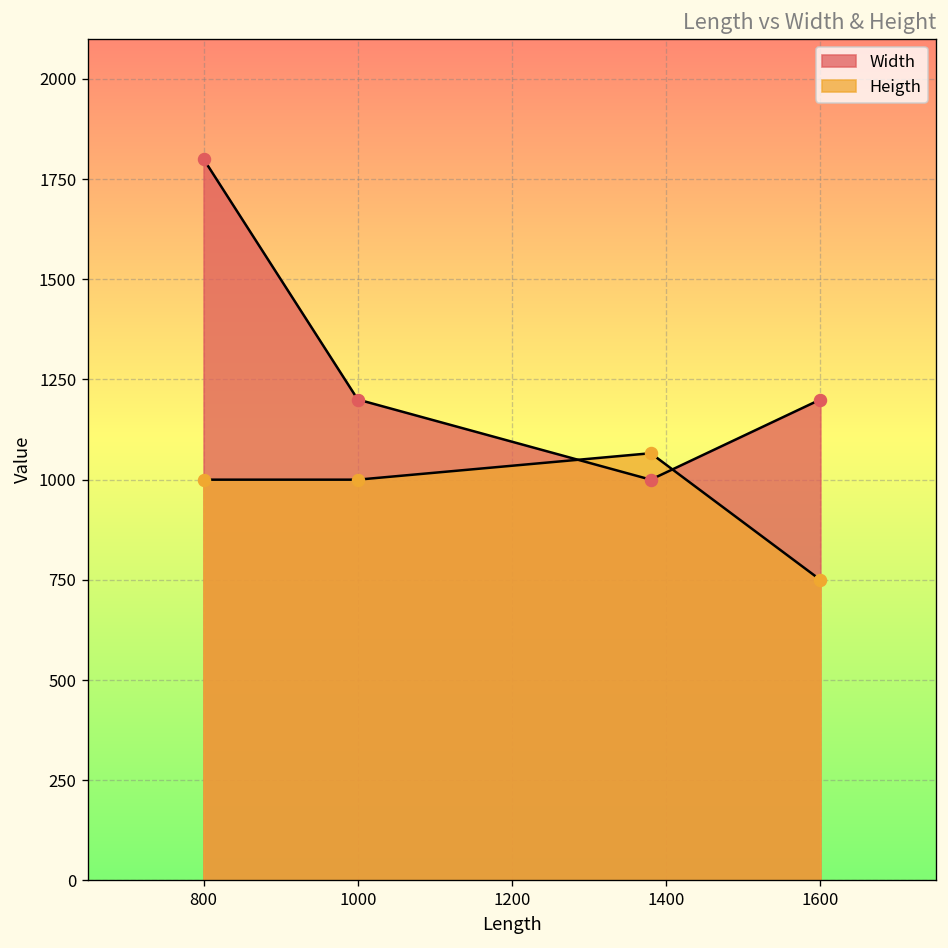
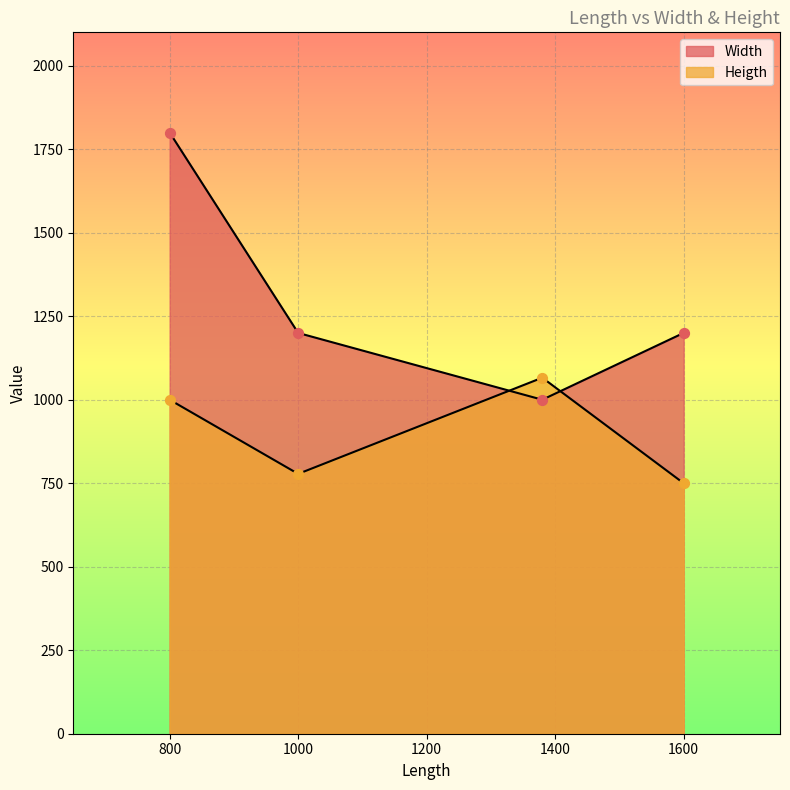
Heigth, 1000: 1000 -> 780
